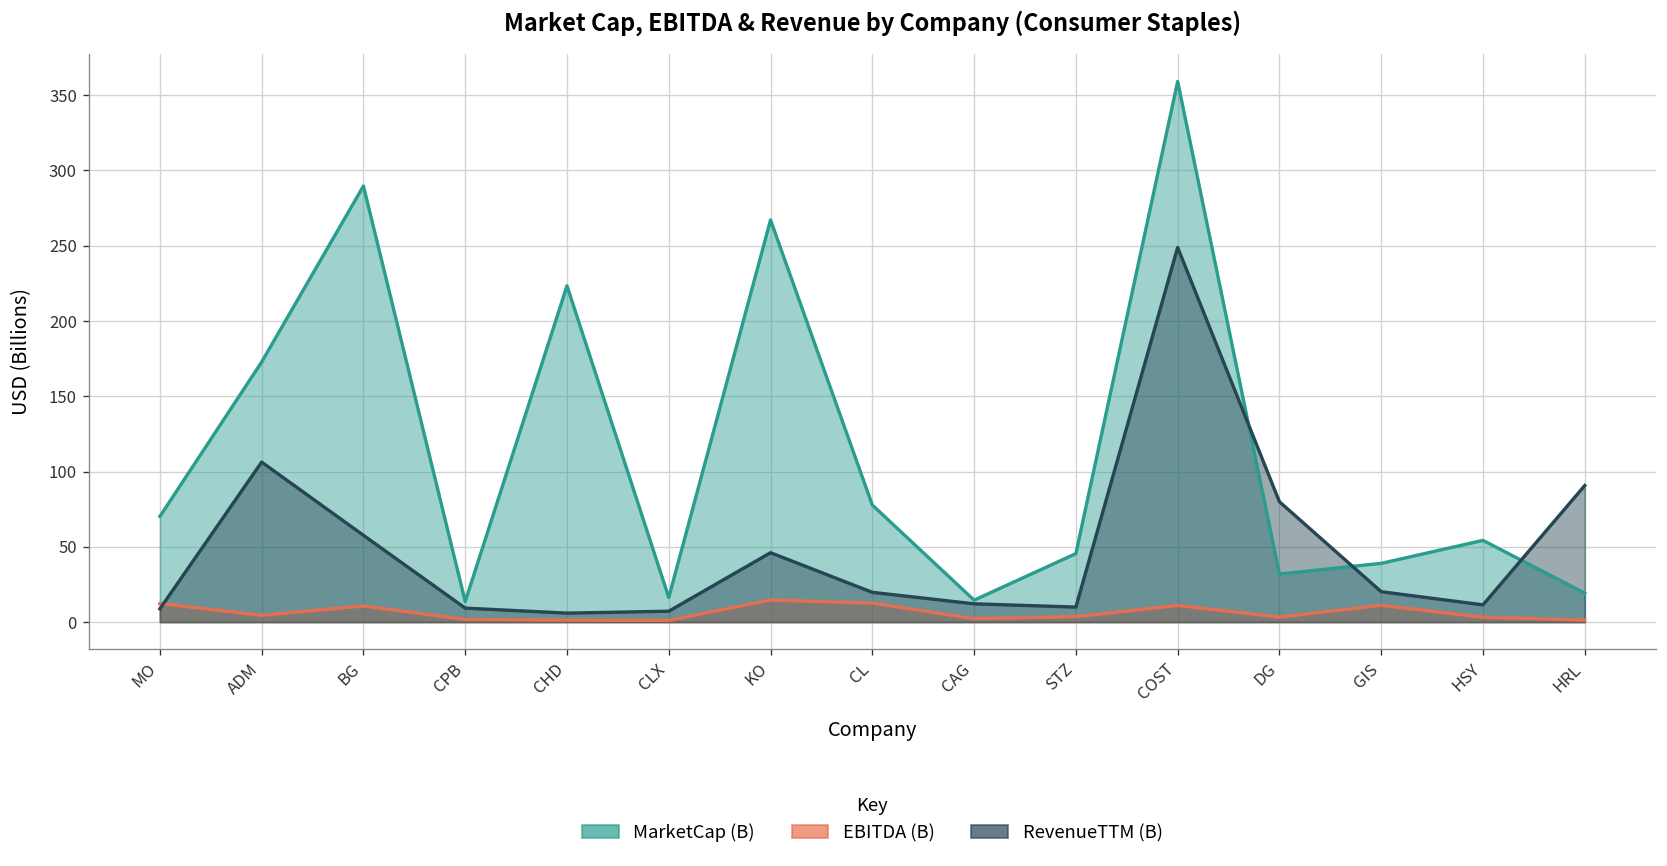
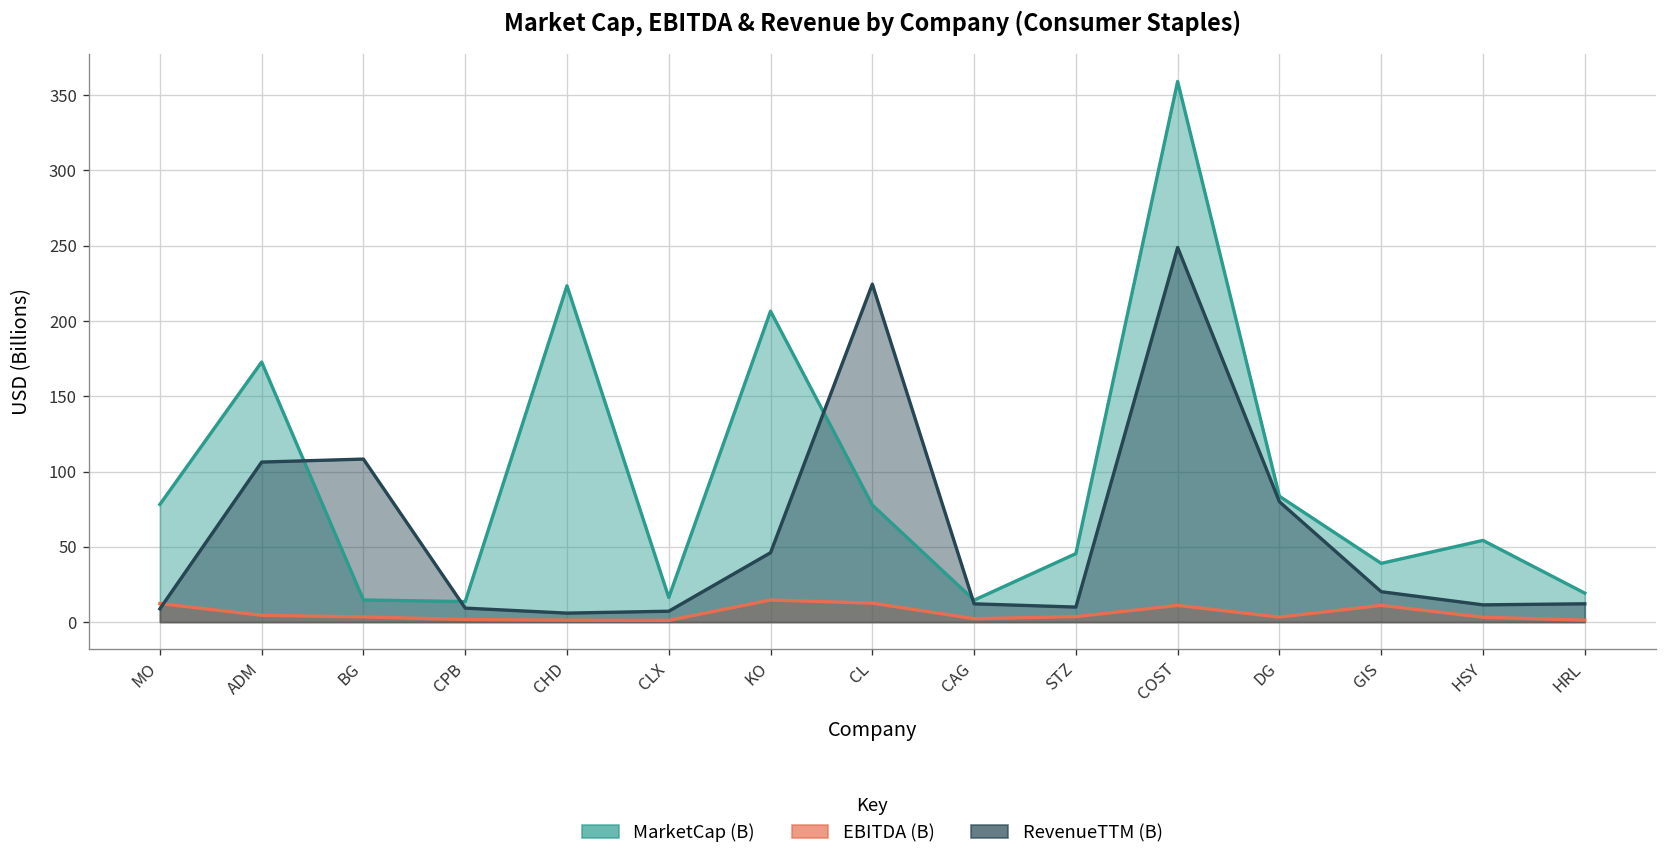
MarketCap (B), MO: 70 -> 78
MarketCap (B), BG: 290 -> 15
EBITDA (B), BG: 11 -> 3
RevenueTTM (B), BG: 58 -> 108
MarketCap (B), KO: 267 -> 207
RevenueTTM (B), CL: 20 -> 224
MarketCap (B), DG: 32 -> 84
RevenueTTM (B), HRL: 91 -> 12
